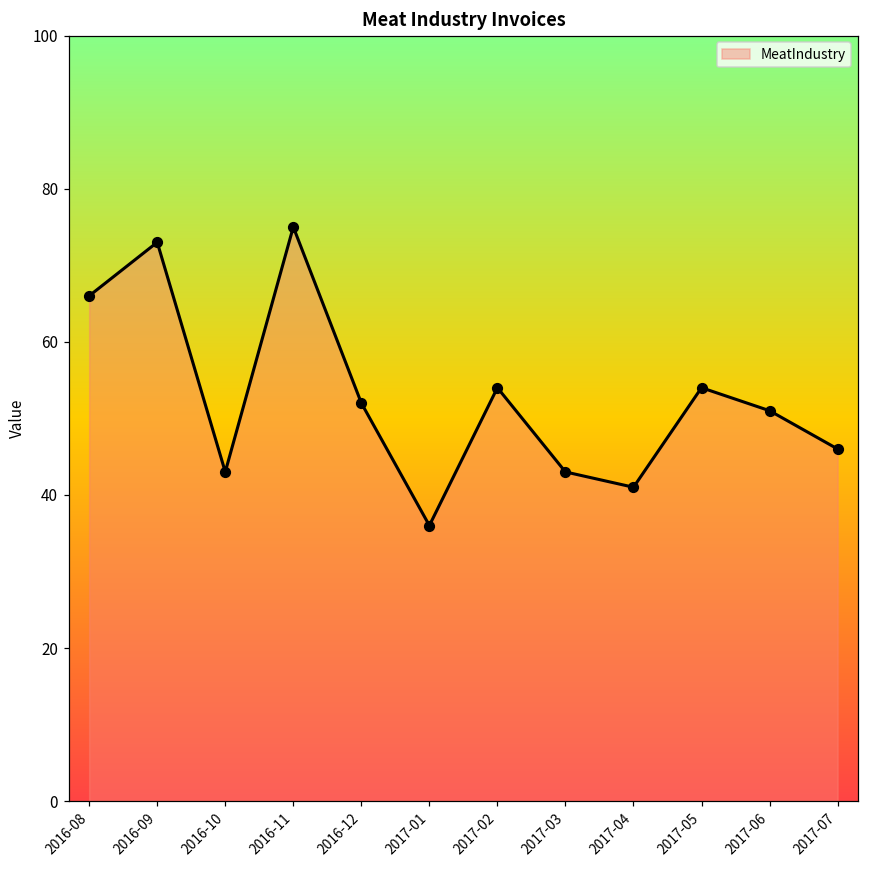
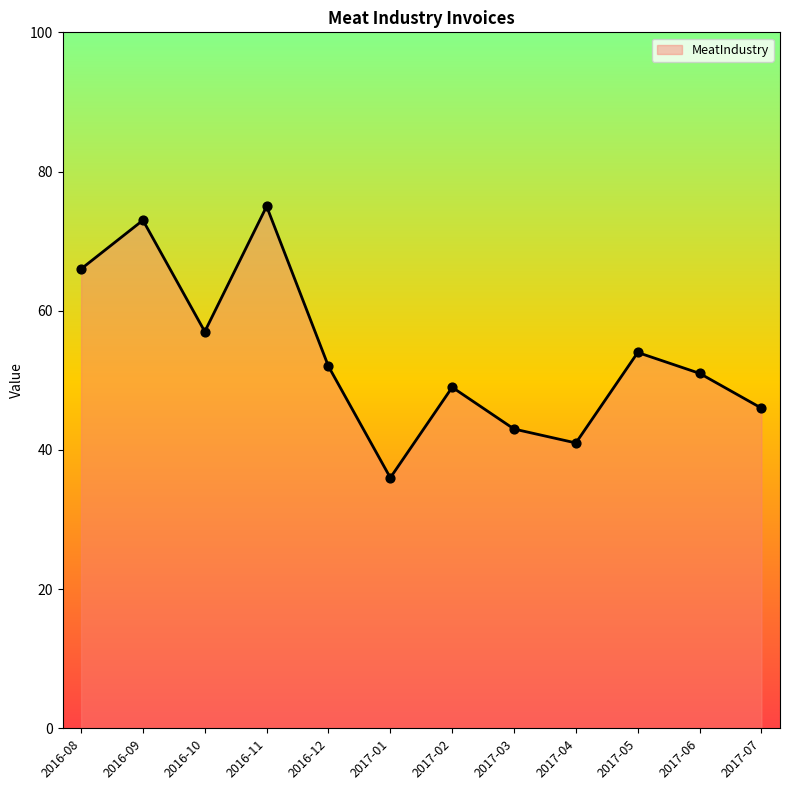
2016-10: 43 -> 57
2017-02: 54 -> 49
